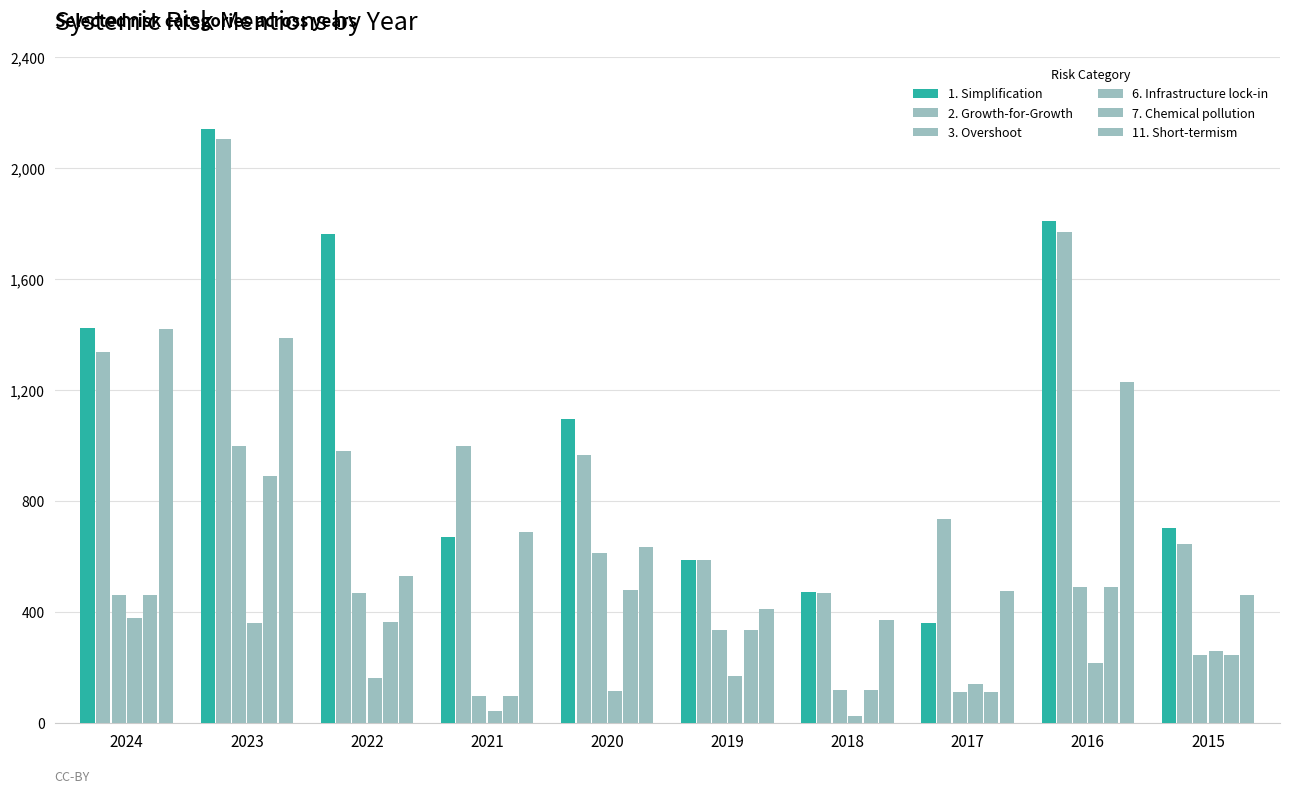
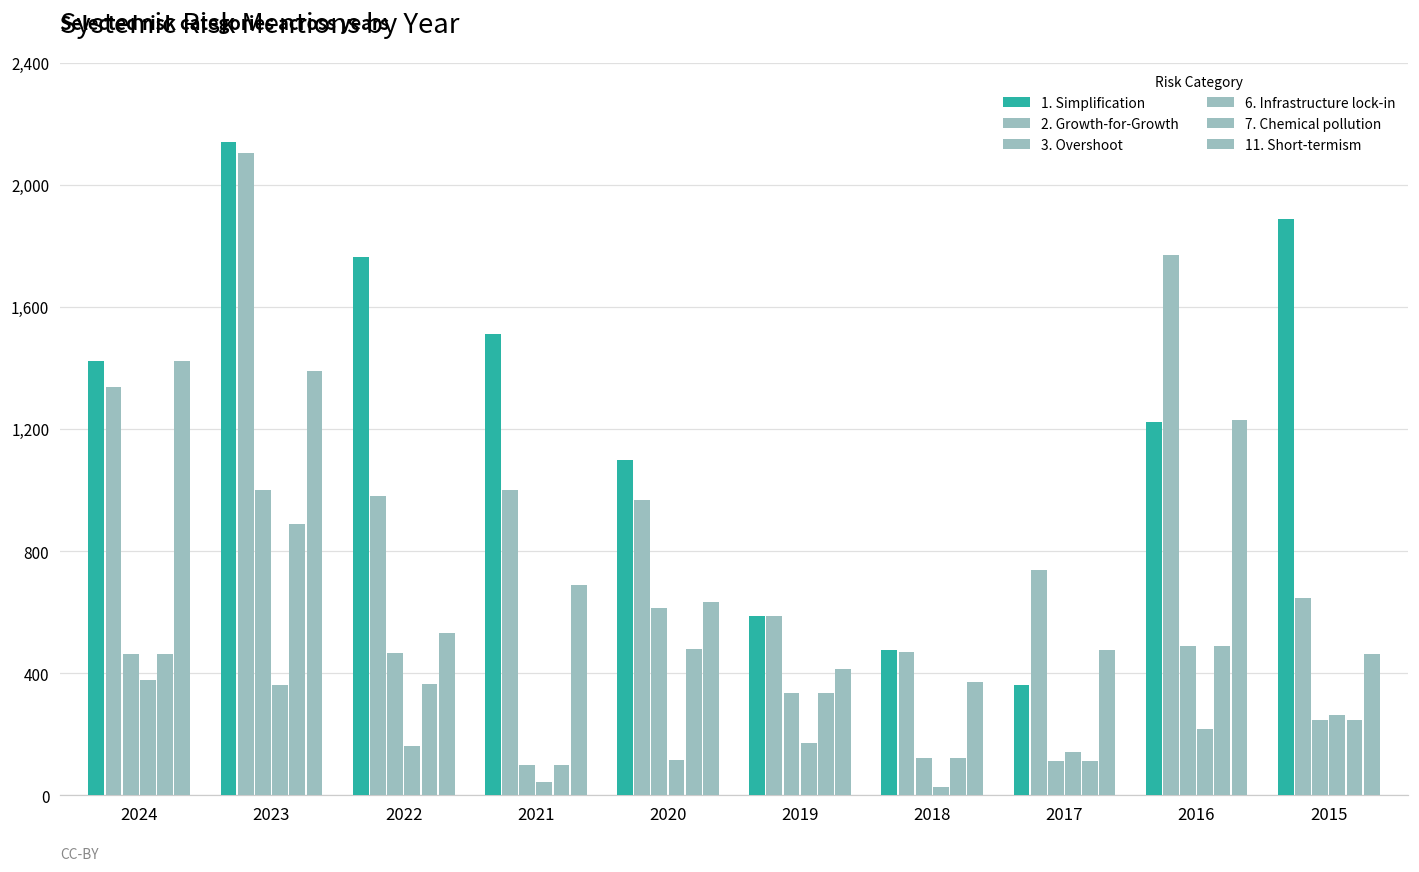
1. Simplification, 2021: 670 -> 1,510
1. Simplification, 2016: 1,810 -> 1,220
1. Simplification, 2015: 700 -> 1,890
